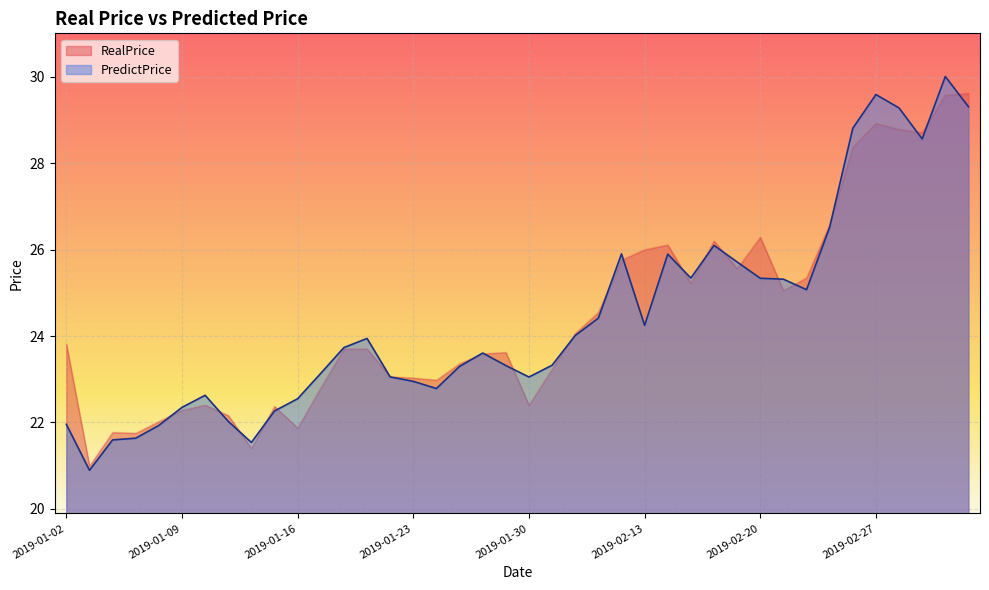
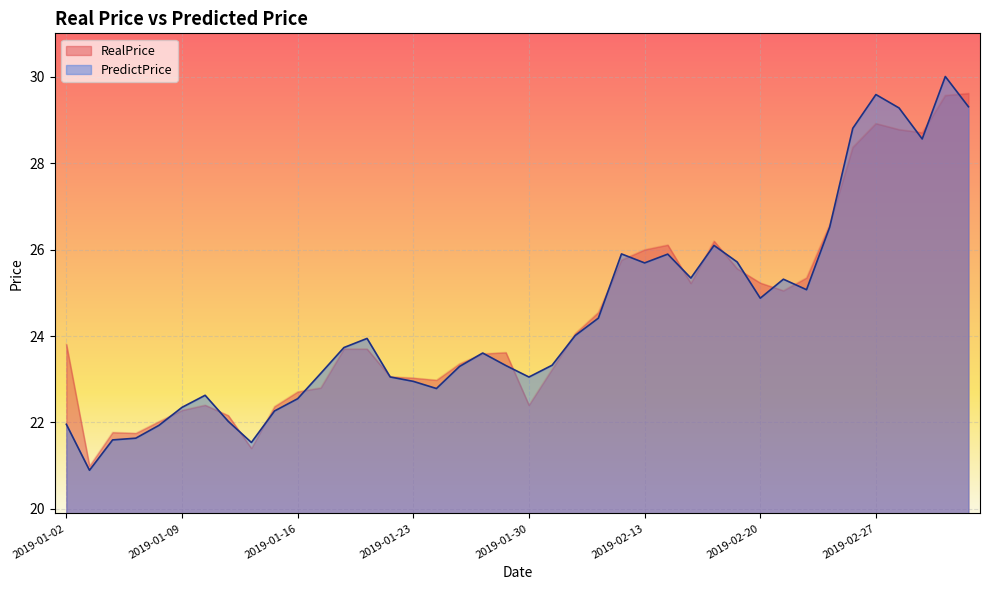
RealPrice, 2019-01-16: 21.9 -> 22.7
PredictPrice, 2019-02-13: 24.2 -> 25.7
RealPrice, 2019-02-20: 26.3 -> 25.2
PredictPrice, 2019-02-20: 25.3 -> 24.9
